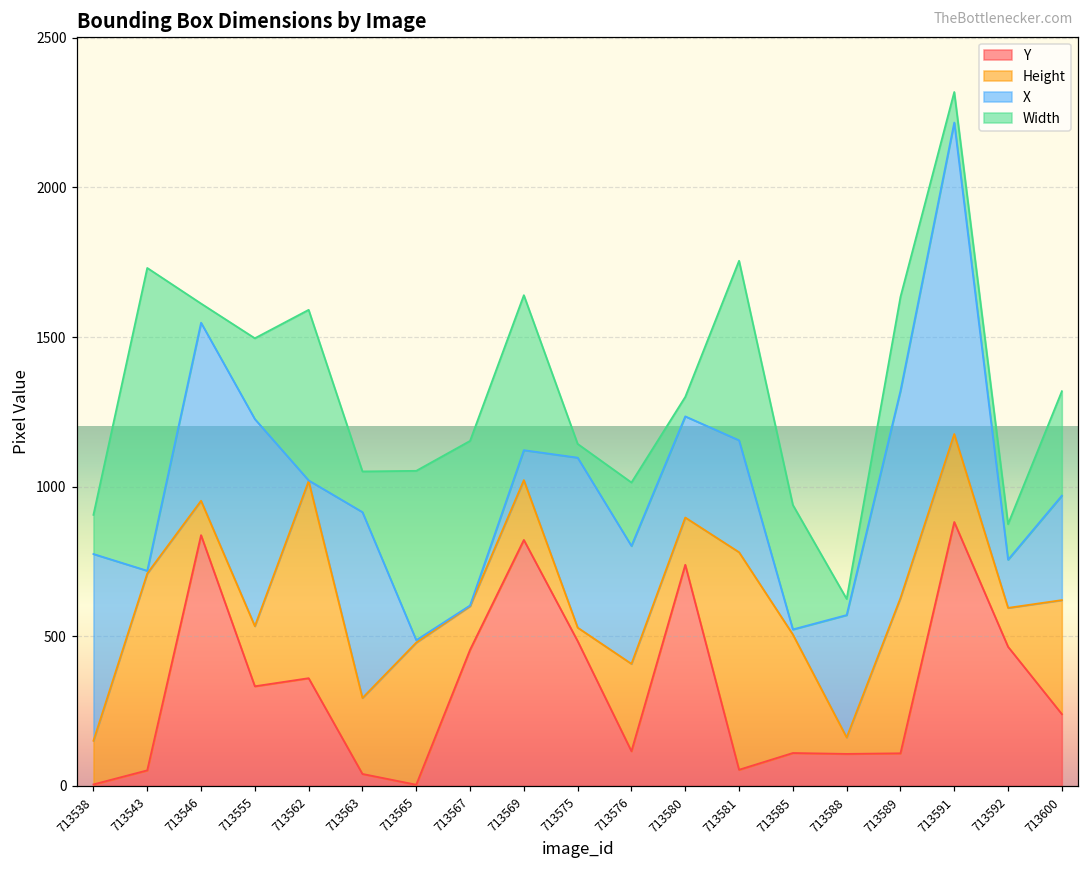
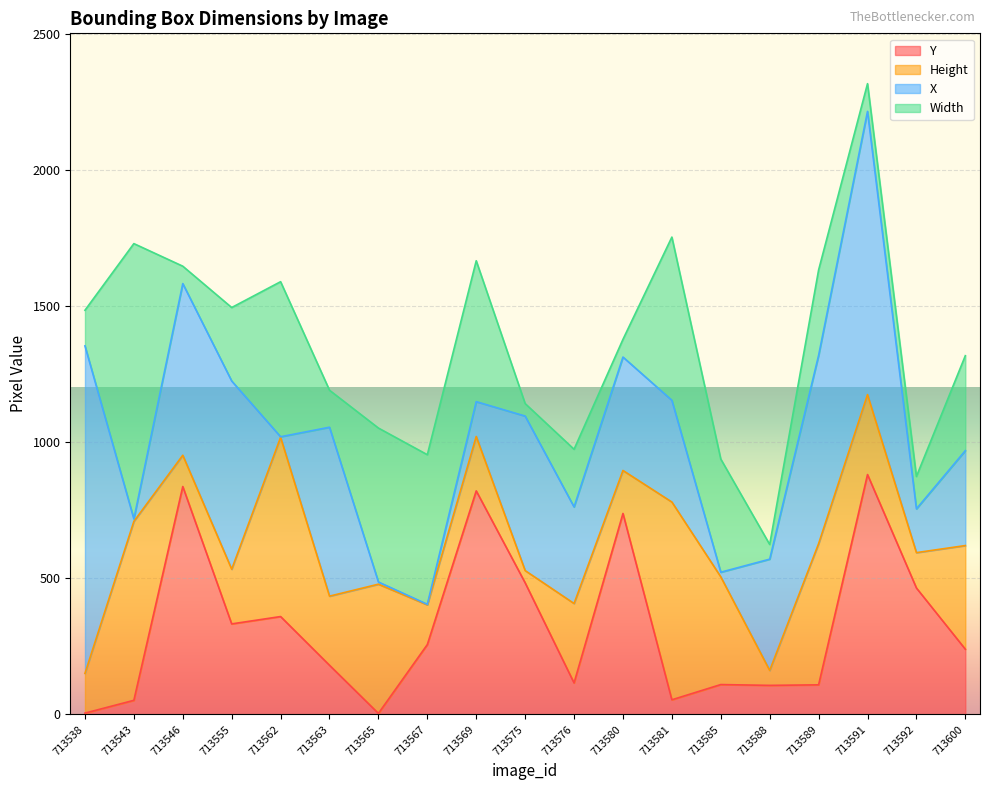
X, 713538: 620 -> 1200
X, 713546: 600 -> 630
Y, 713563: 40 -> 180
Y, 713567: 460 -> 260
X, 713569: 100 -> 130
X, 713576: 390 -> 360
X, 713580: 340 -> 420
